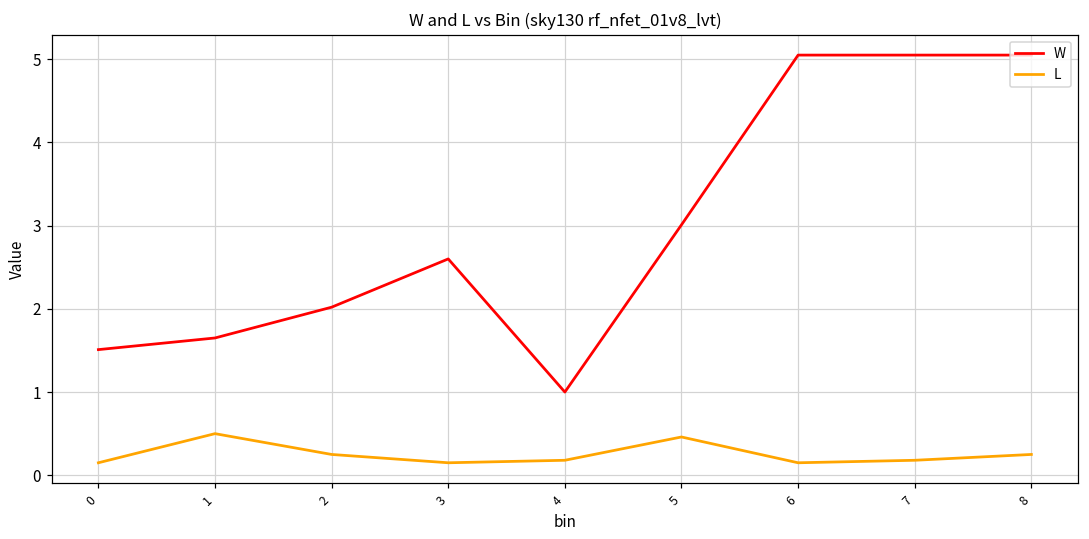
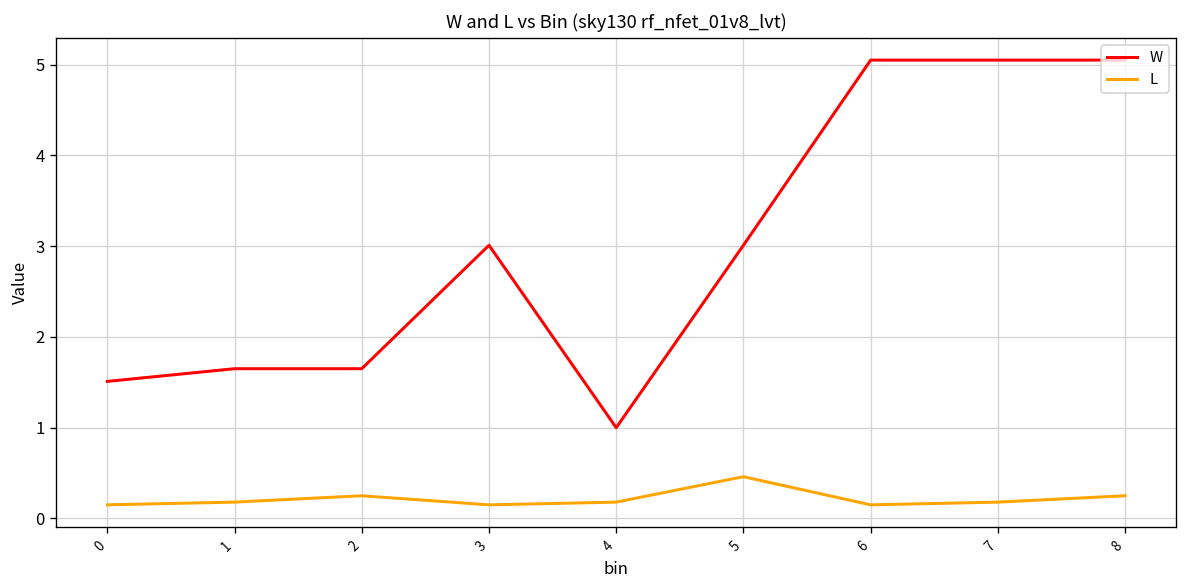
L, 1: 0.5 -> 0.2
W, 2: 2.0 -> 1.7
W, 3: 2.6 -> 3.0
